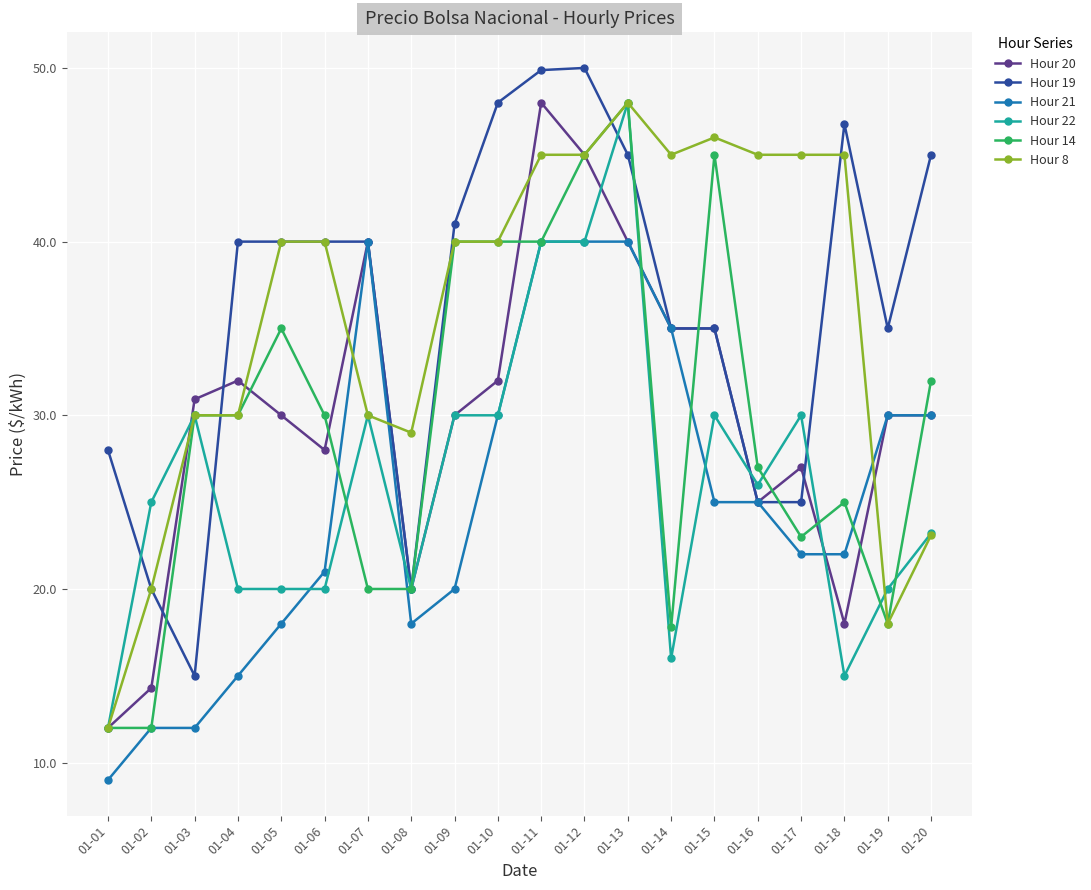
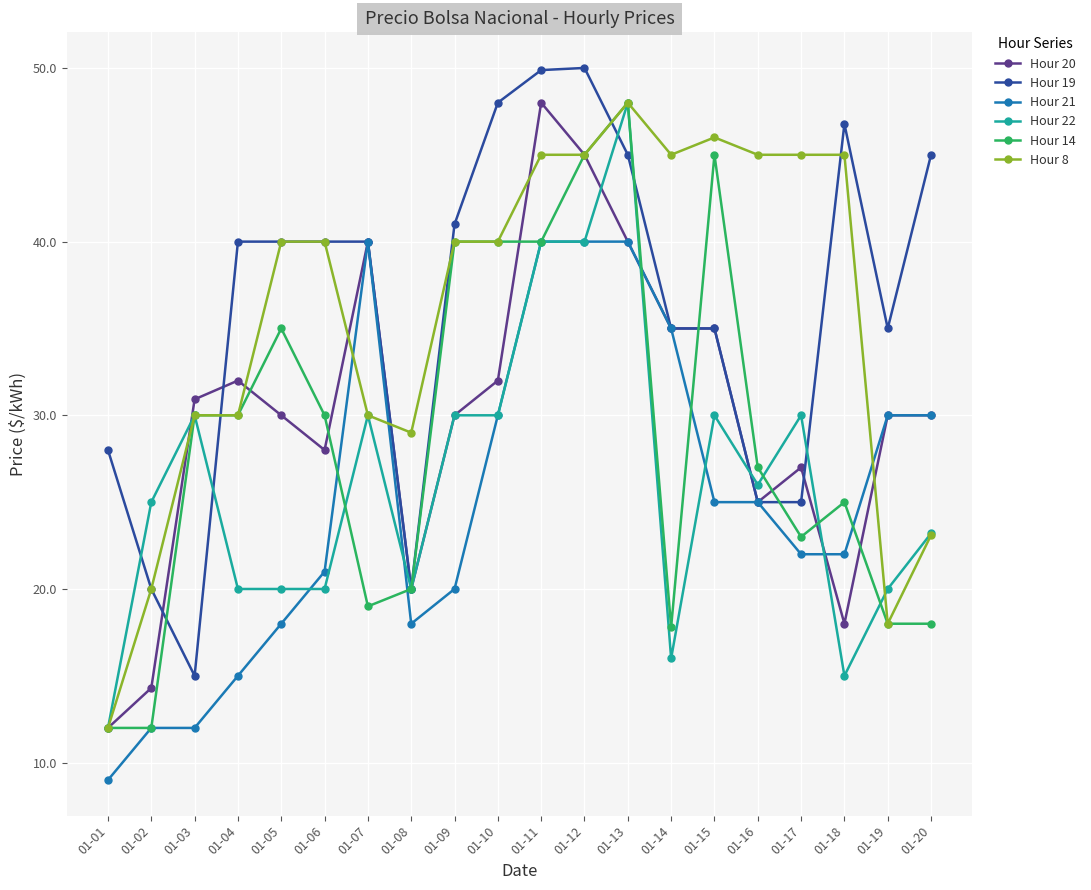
Hour 14, 01-07: 20 -> 19
Hour 14, 01-20: 32 -> 18
